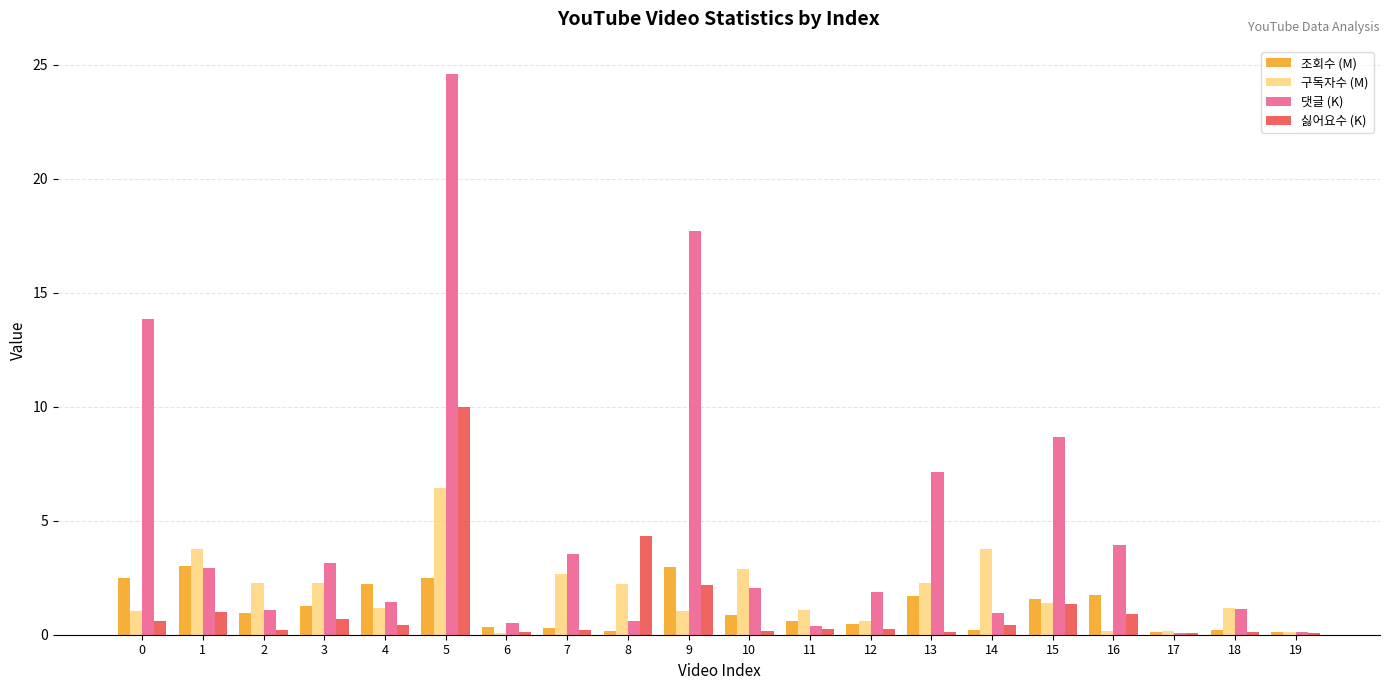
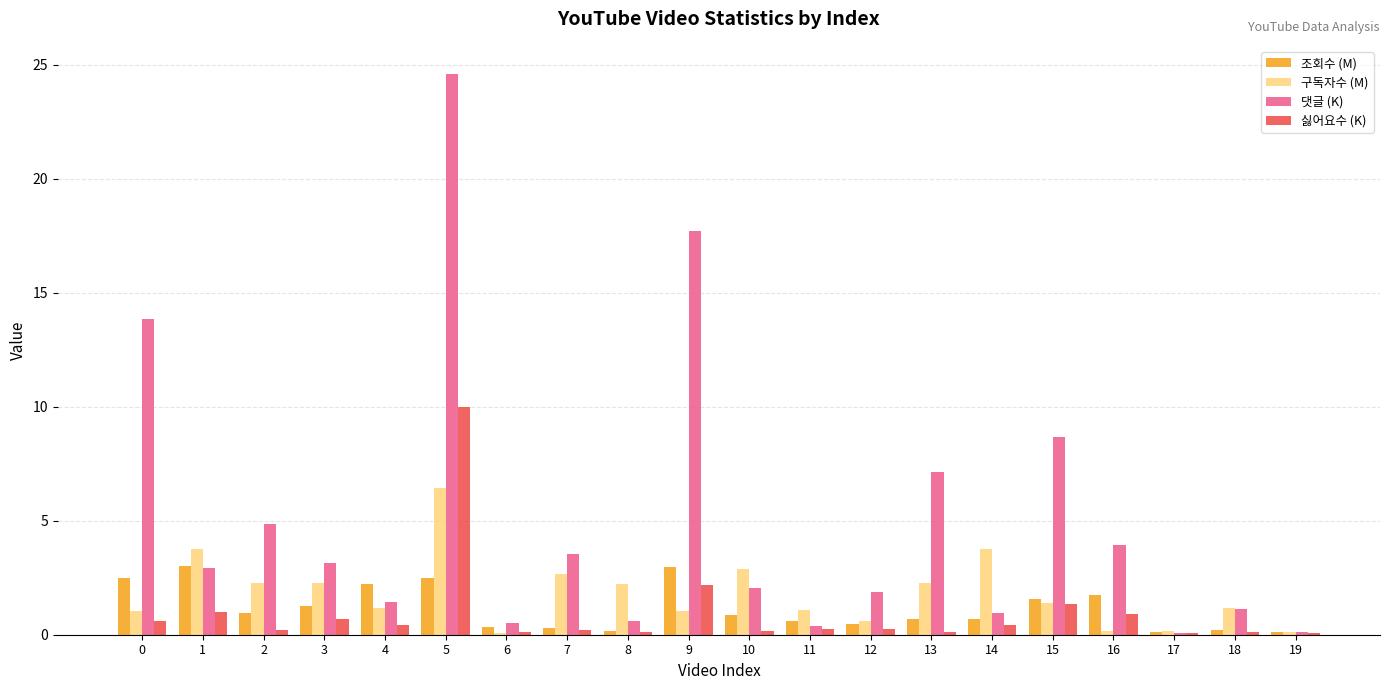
댓글 (K), 2: 1.1 -> 4.9
싫어요수 (K), 8: 4.3 -> 0.1
조회수 (M), 13: 1.7 -> 0.7
조회수 (M), 14: 0.2 -> 0.7
